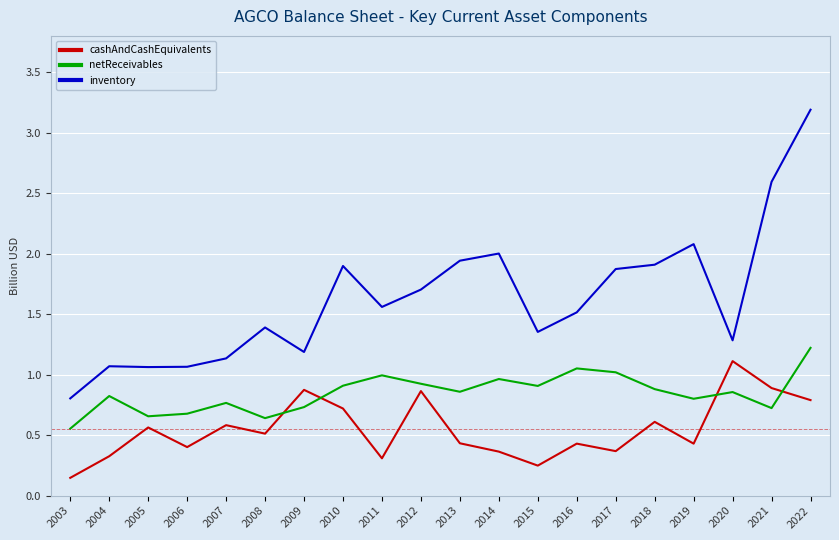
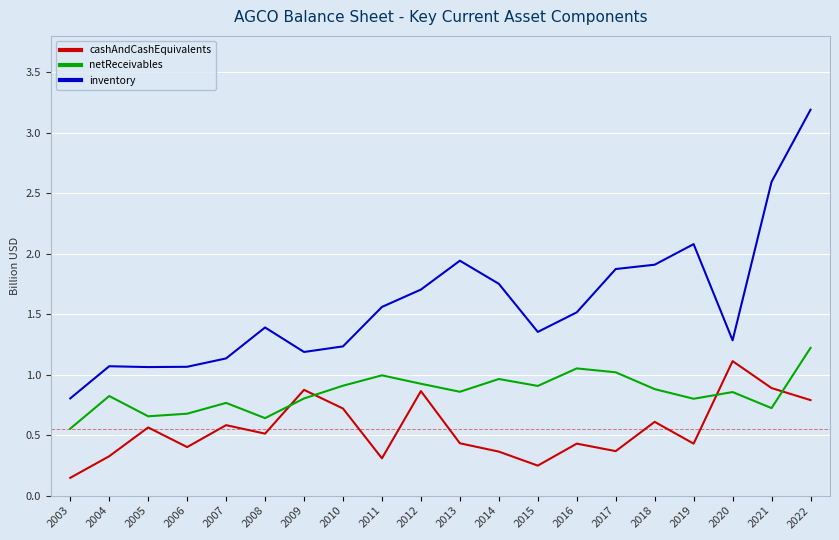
netReceivables, 2009: 0.73 -> 0.80
inventory, 2010: 1.90 -> 1.23
inventory, 2014: 2.00 -> 1.75
